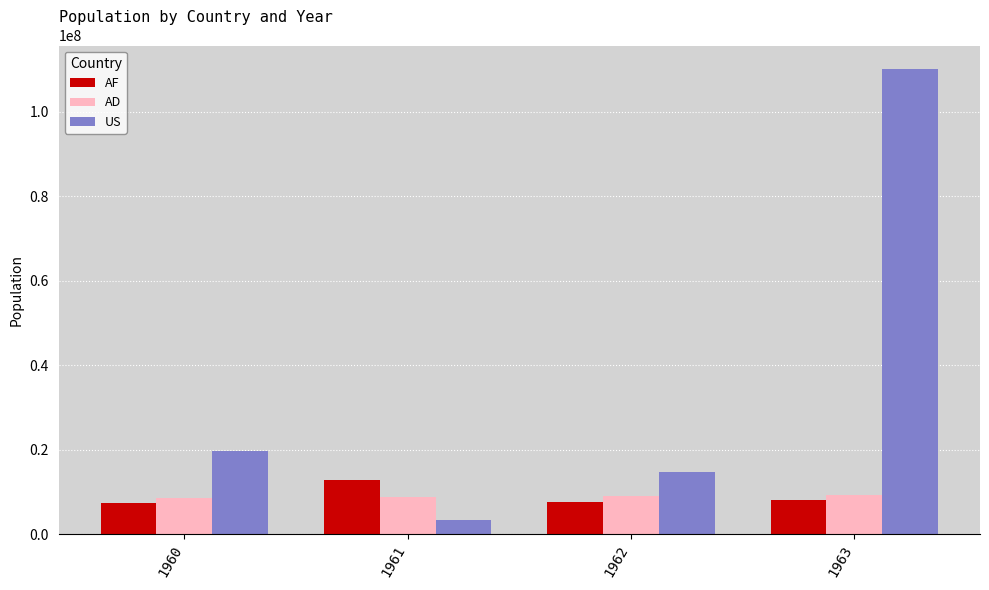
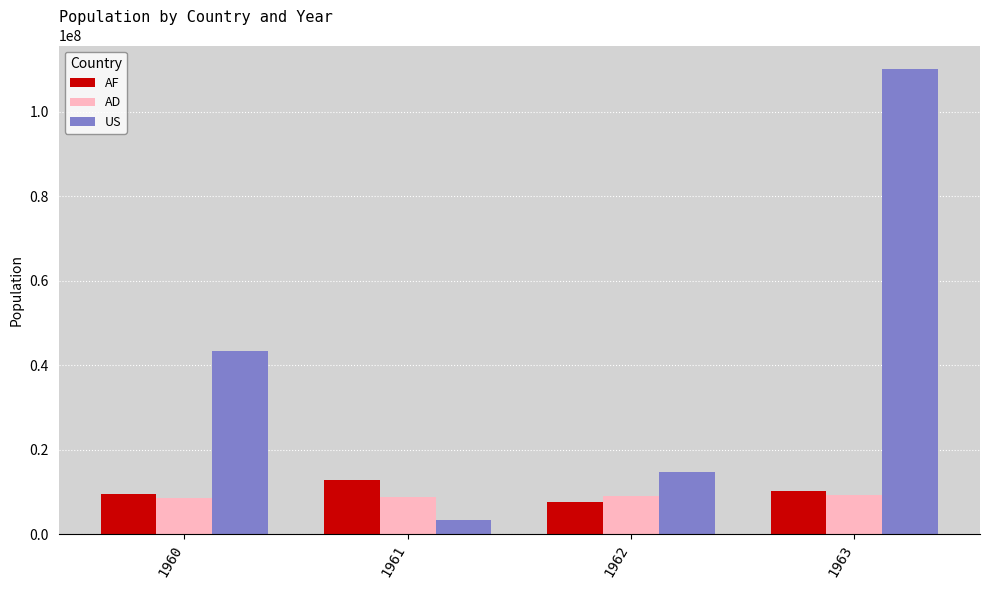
AF, 1960: 7000000 -> 10000000
US, 1960: 20000000 -> 43000000
AF, 1963: 8000000 -> 10000000
